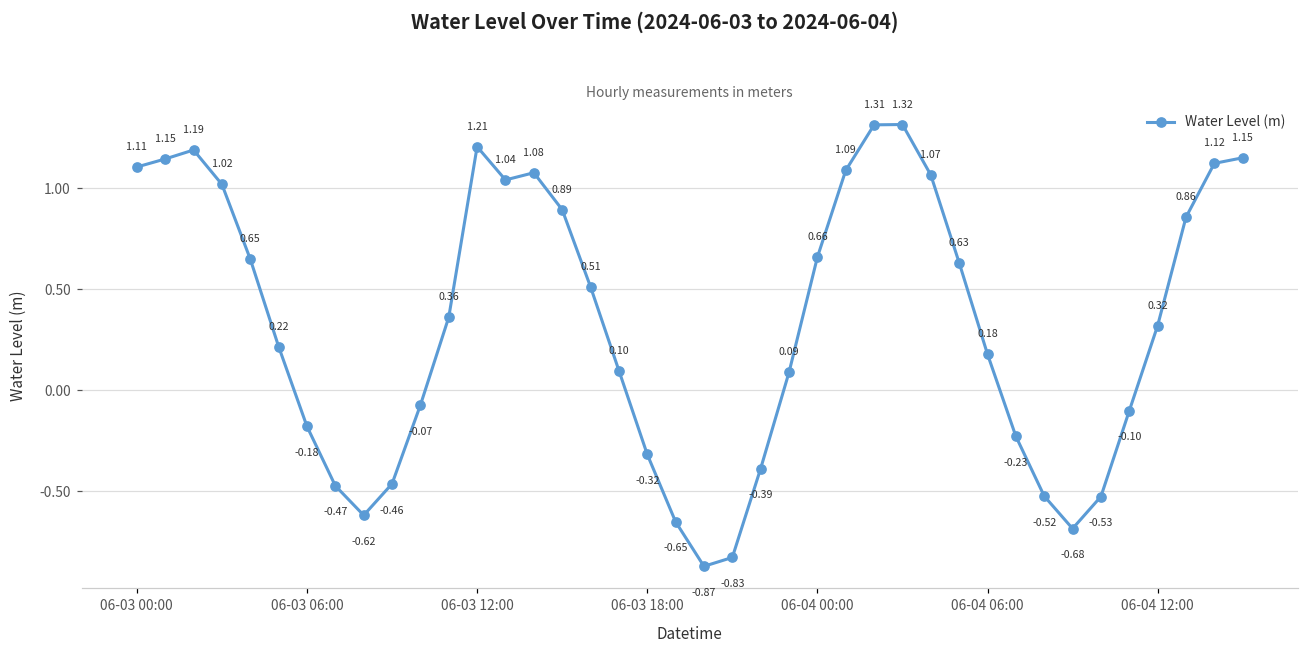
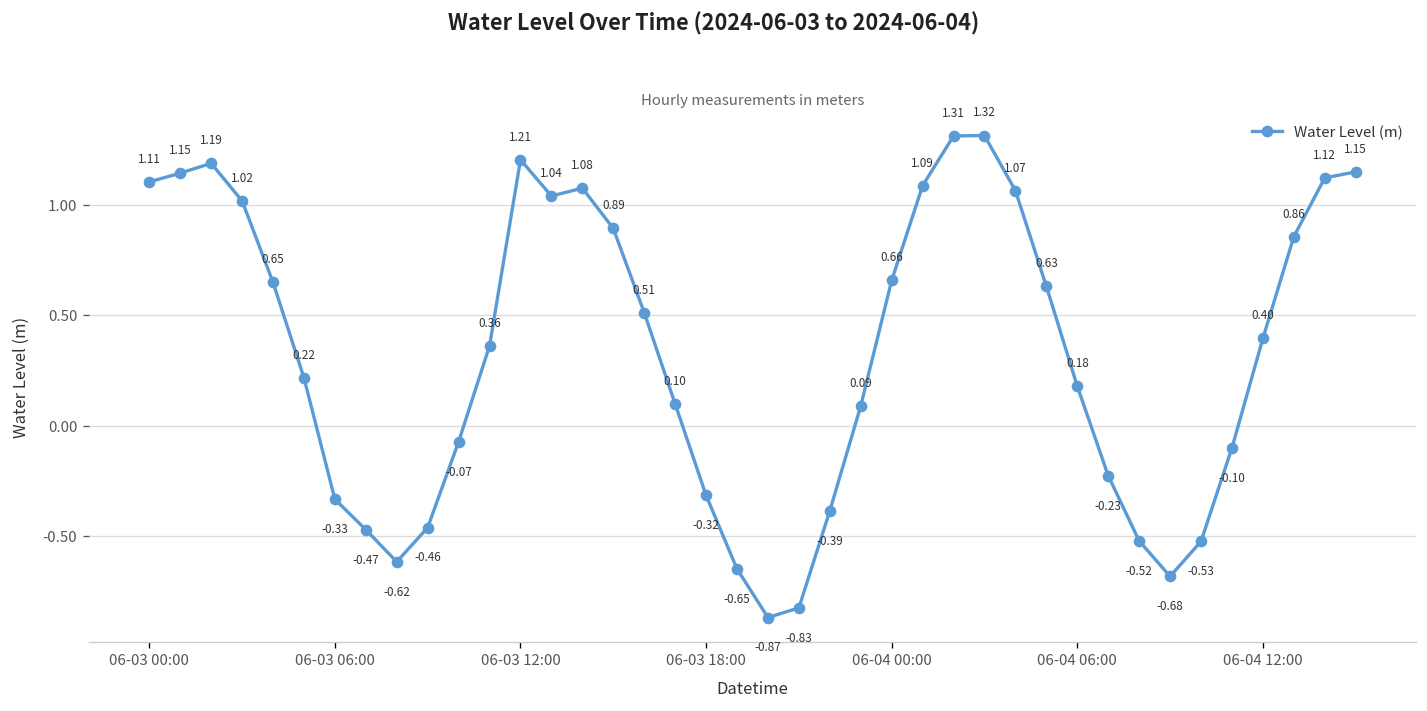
06-03 06:00: -0.18 -> -0.33
06-04 12:00: 0.32 -> 0.40
